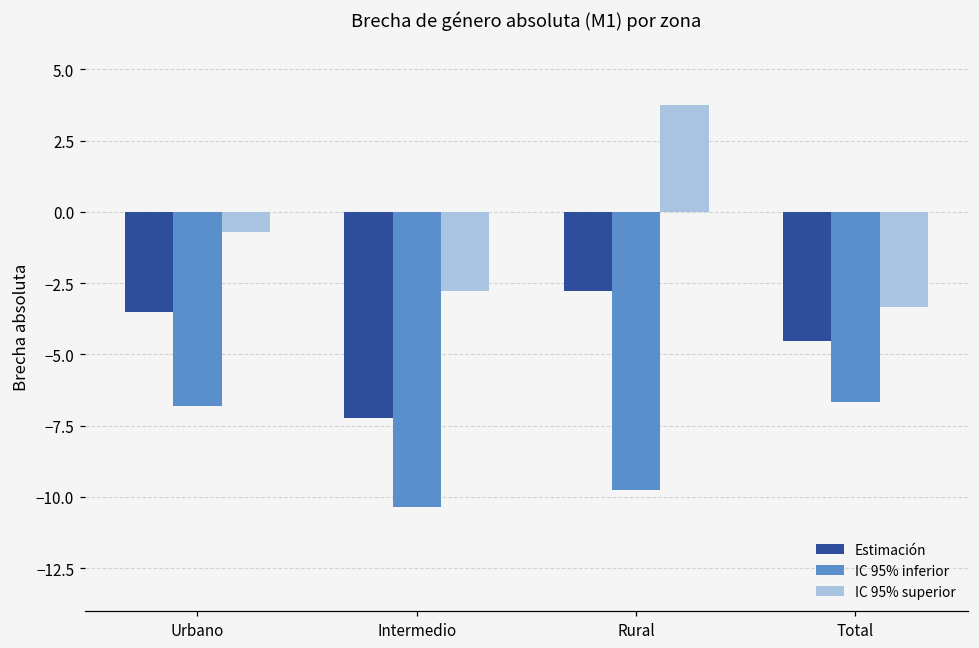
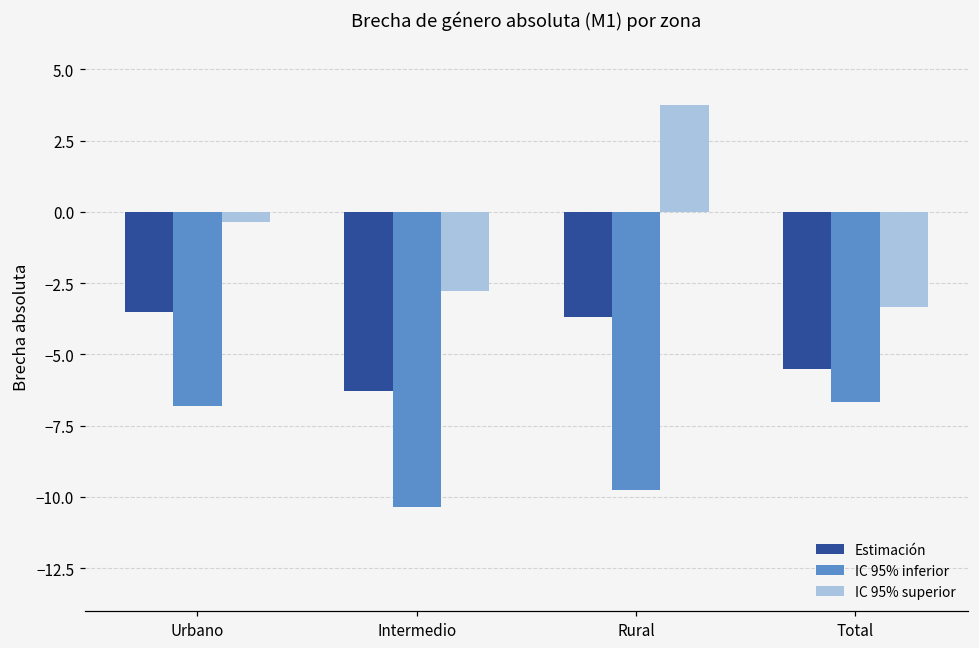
IC 95% superior, Urbano: -0.7 -> -0.4
Estimación, Intermedio: -7.2 -> -6.3
Estimación, Rural: -2.8 -> -3.7
Estimación, Total: -4.5 -> -5.5
